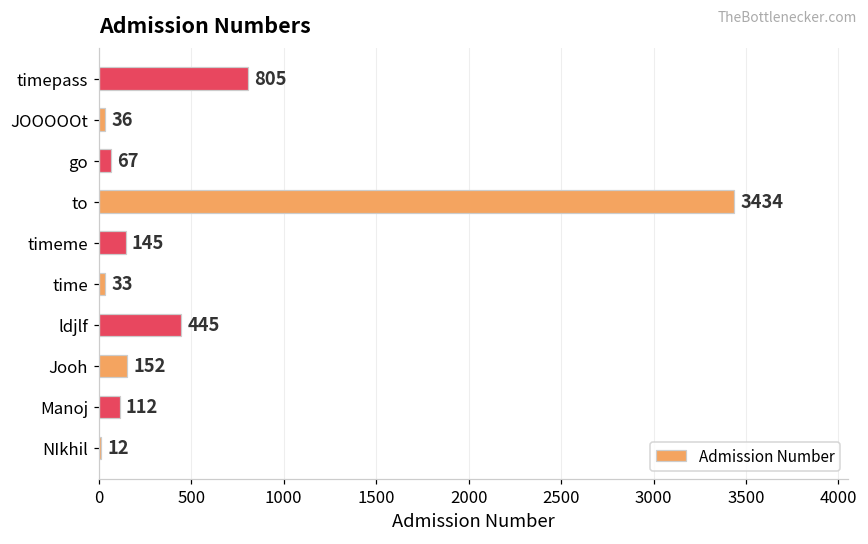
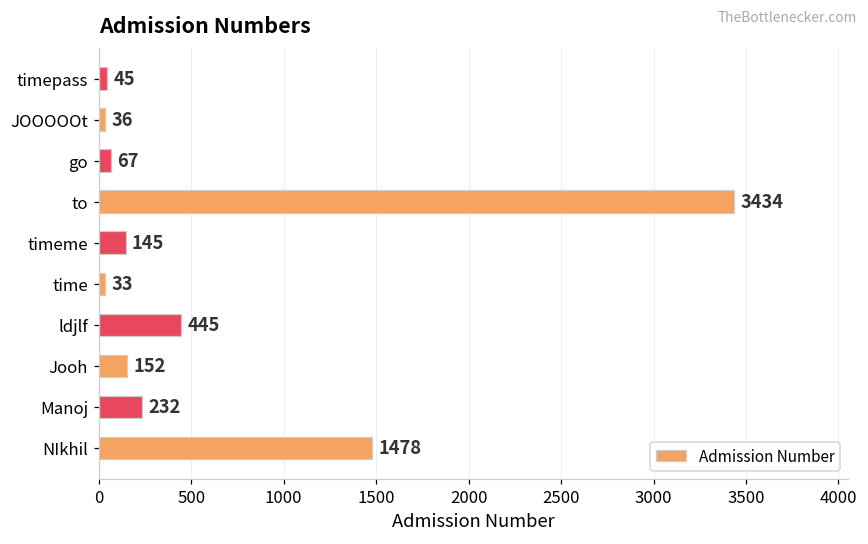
timepass: 805 -> 45
Manoj: 112 -> 232
NIkhil: 12 -> 1478
